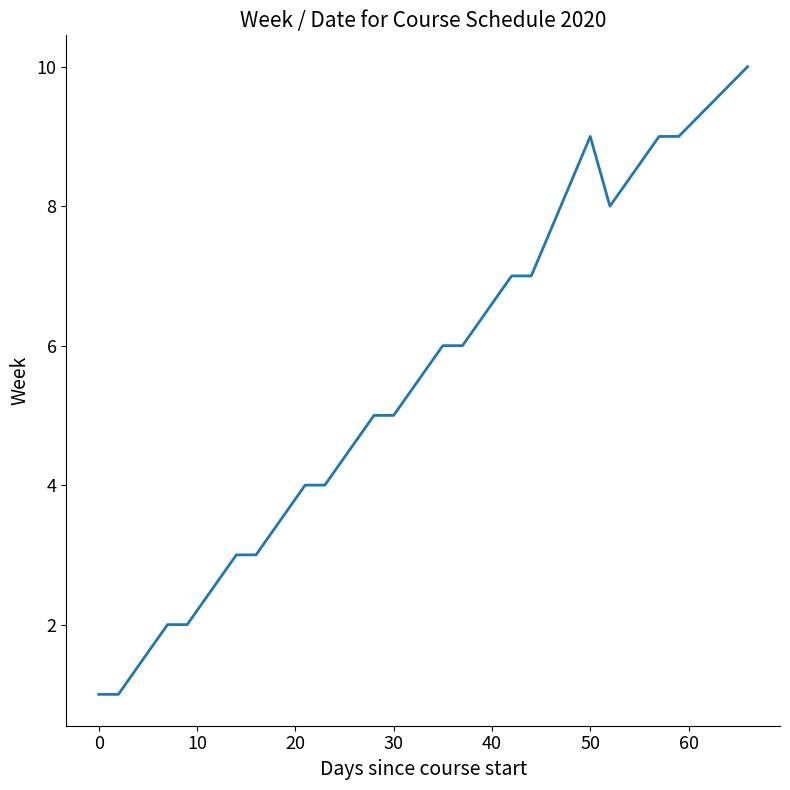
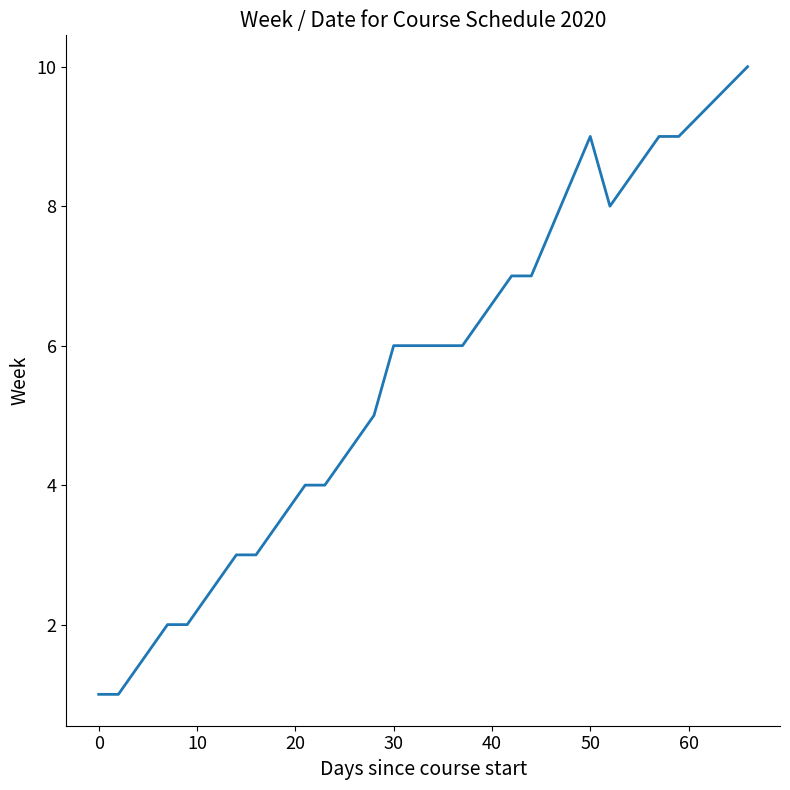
30: 5 -> 6
